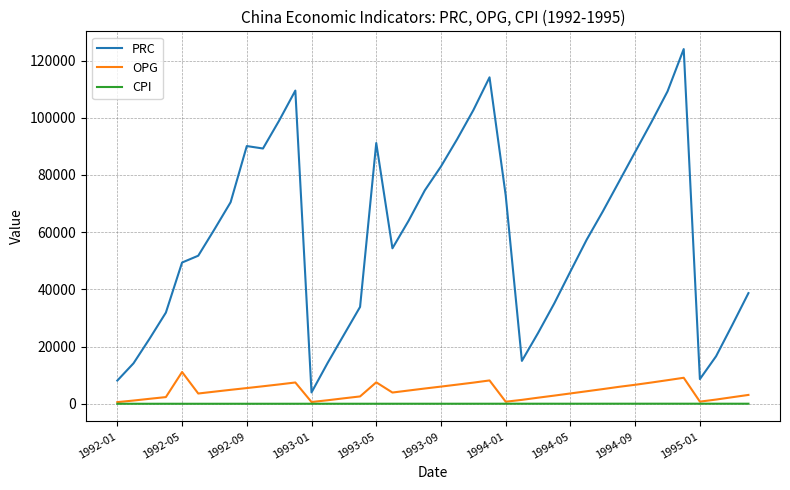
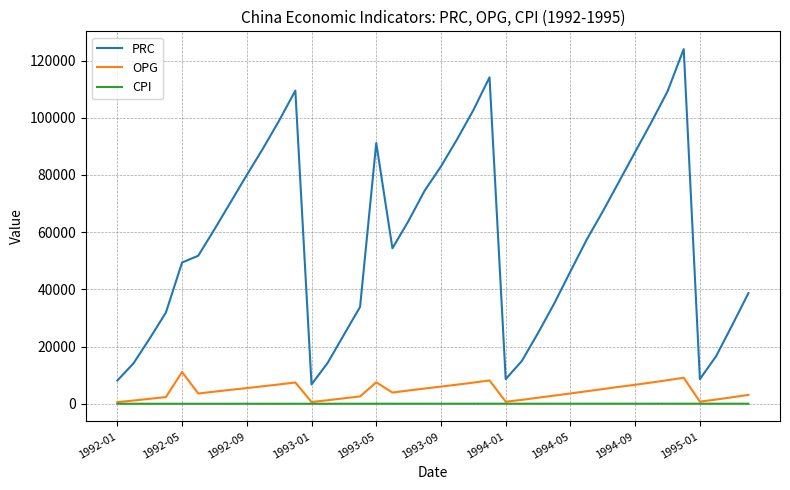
PRC, 1992-09: 90000 -> 80000
PRC, 1993-01: 4000 -> 7000
PRC, 1994-01: 73000 -> 9000
